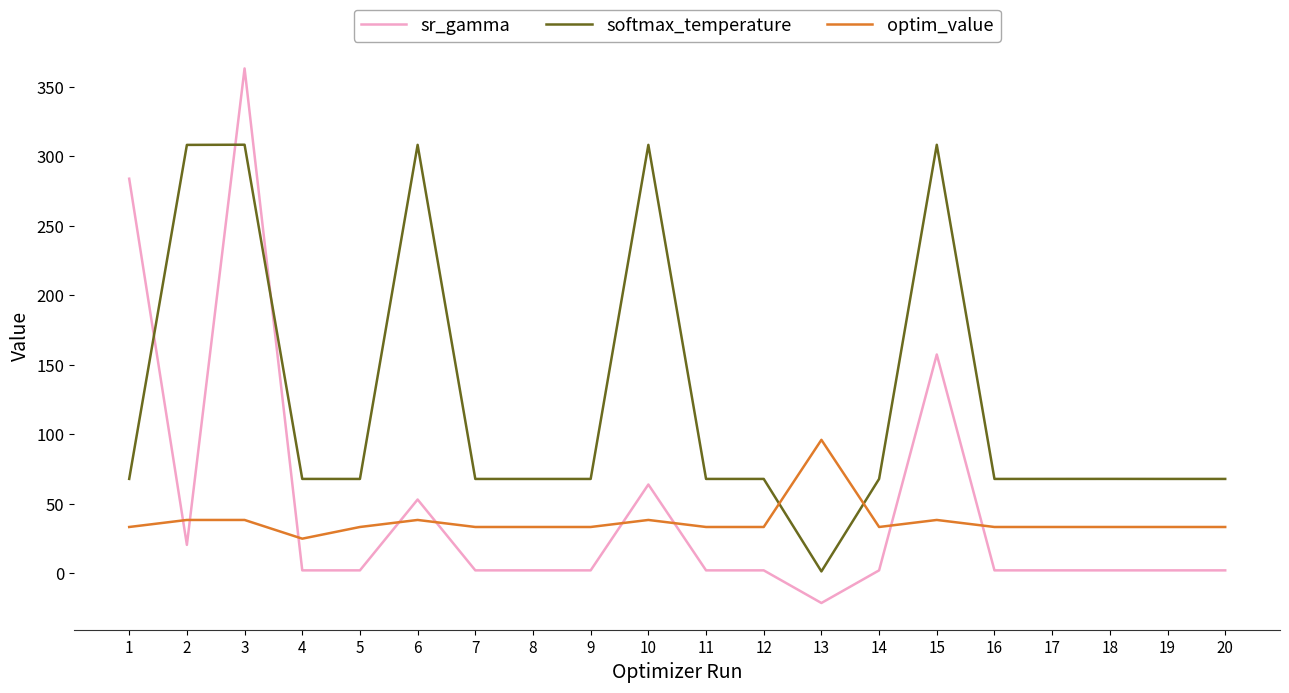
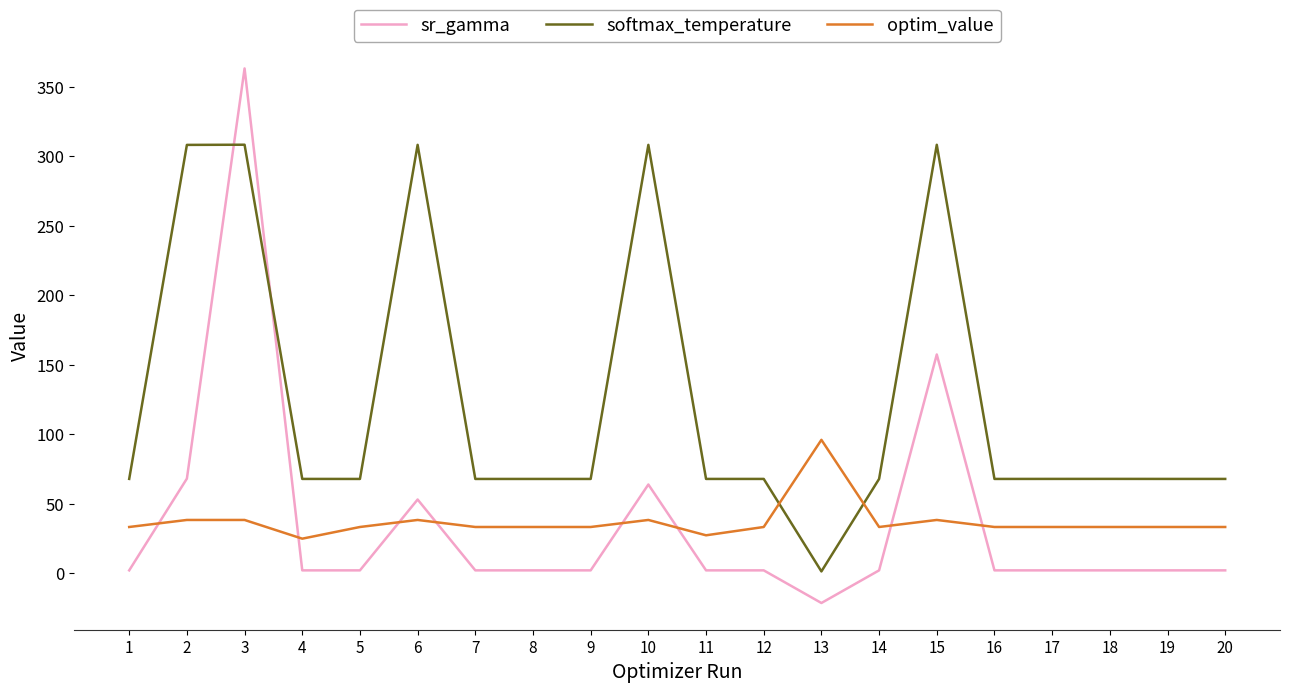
sr_gamma, 1: 284 -> 2
sr_gamma, 2: 21 -> 68
optim_value, 11: 33 -> 27
